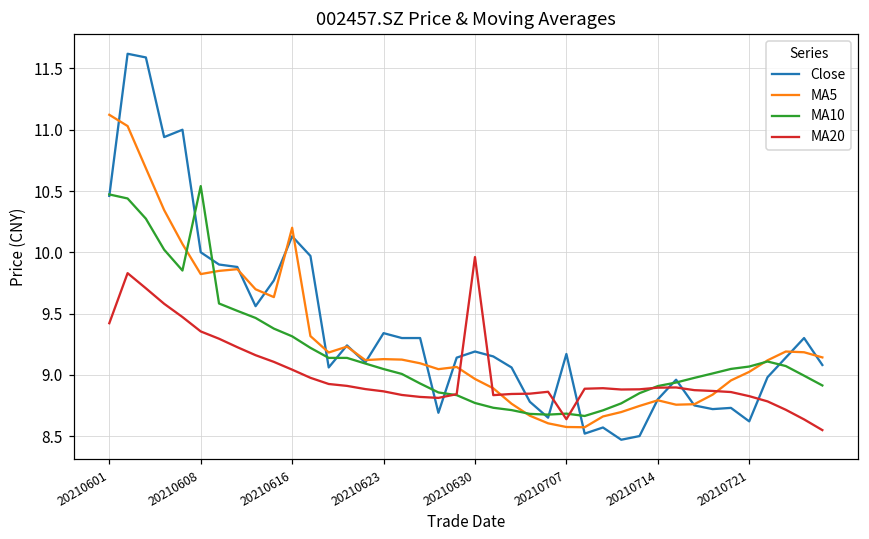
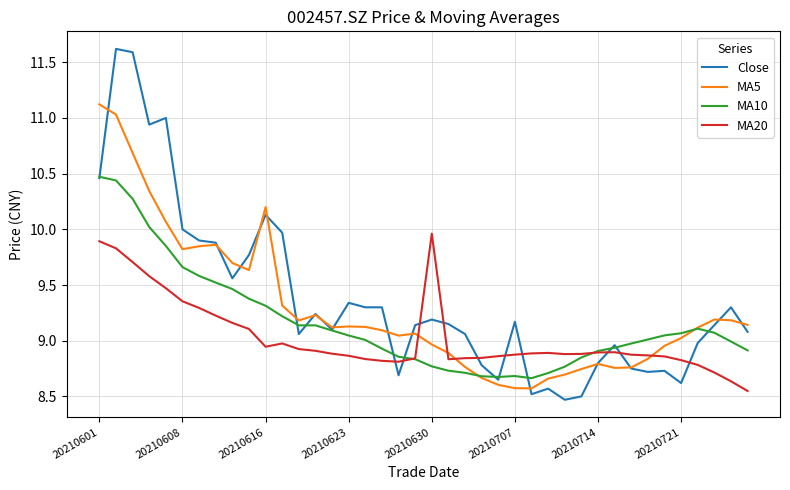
MA20, 20210601: 9.42 -> 9.89
MA10, 20210608: 10.54 -> 9.66
MA20, 20210616: 9.04 -> 8.95
MA20, 20210707: 8.64 -> 8.88
